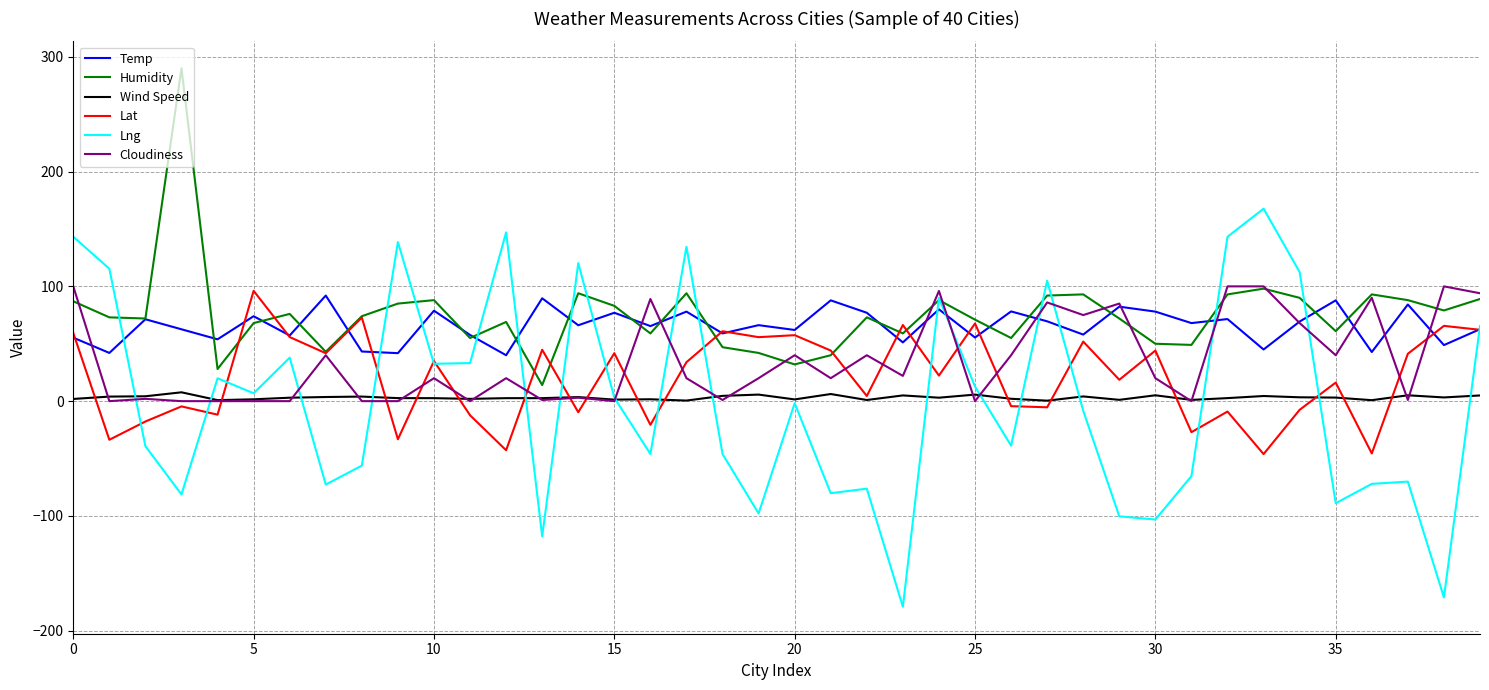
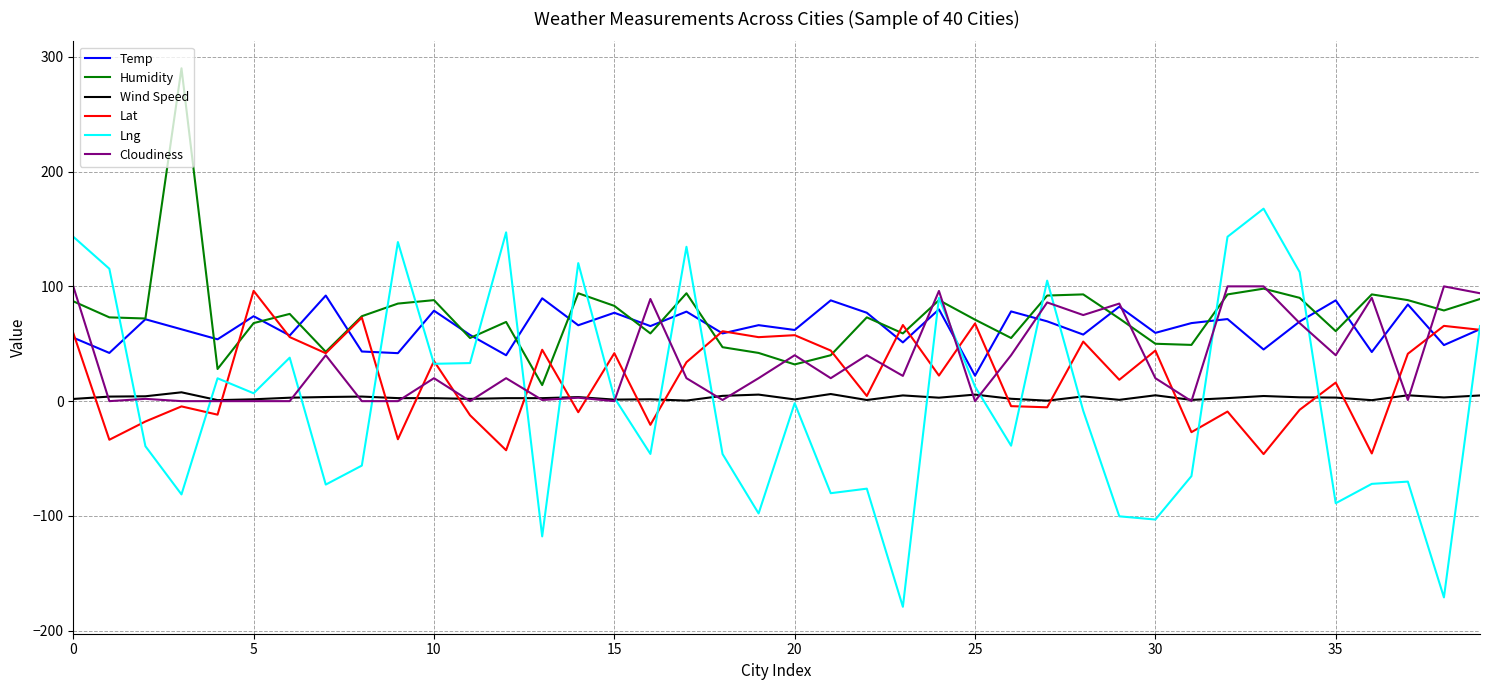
Temp, 25: 55 -> 22
Temp, 30: 78 -> 59
